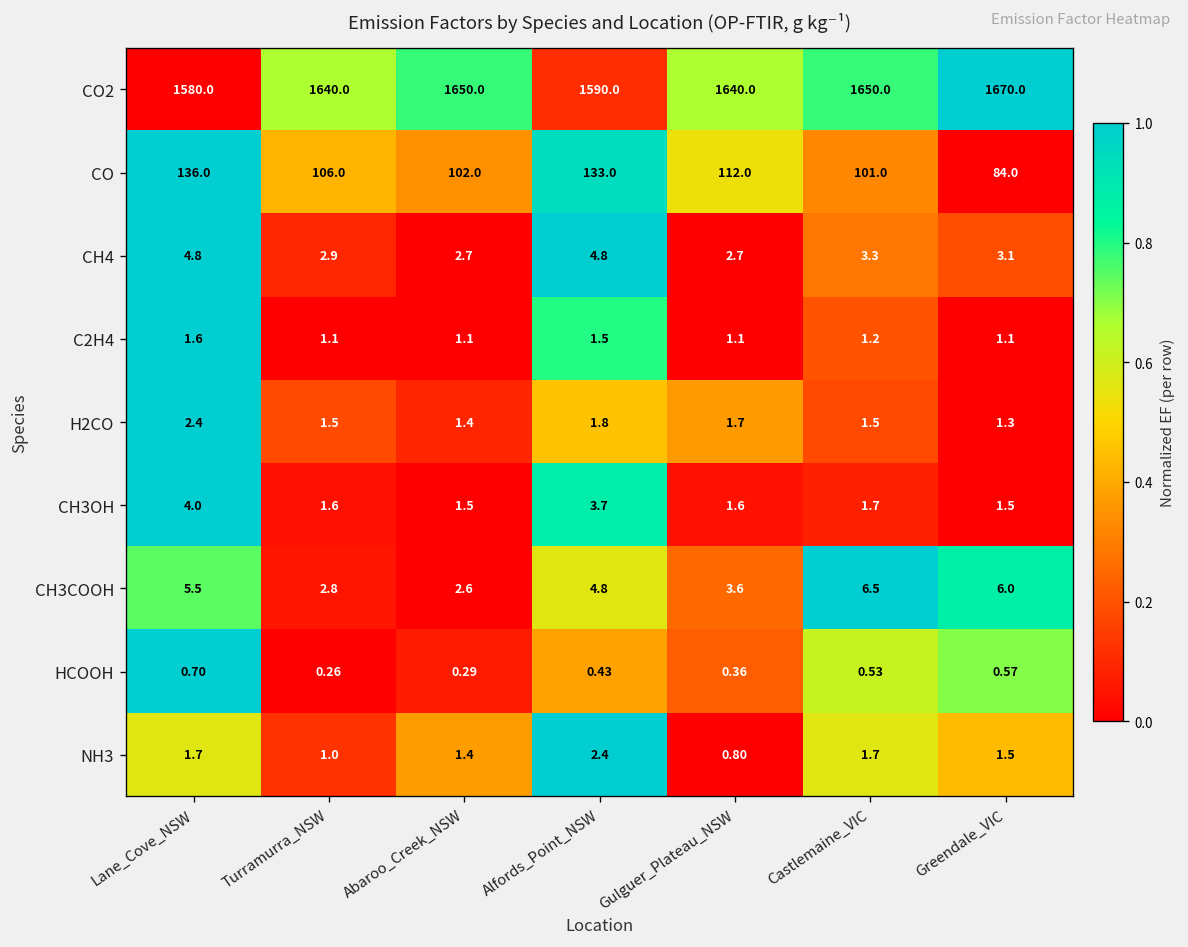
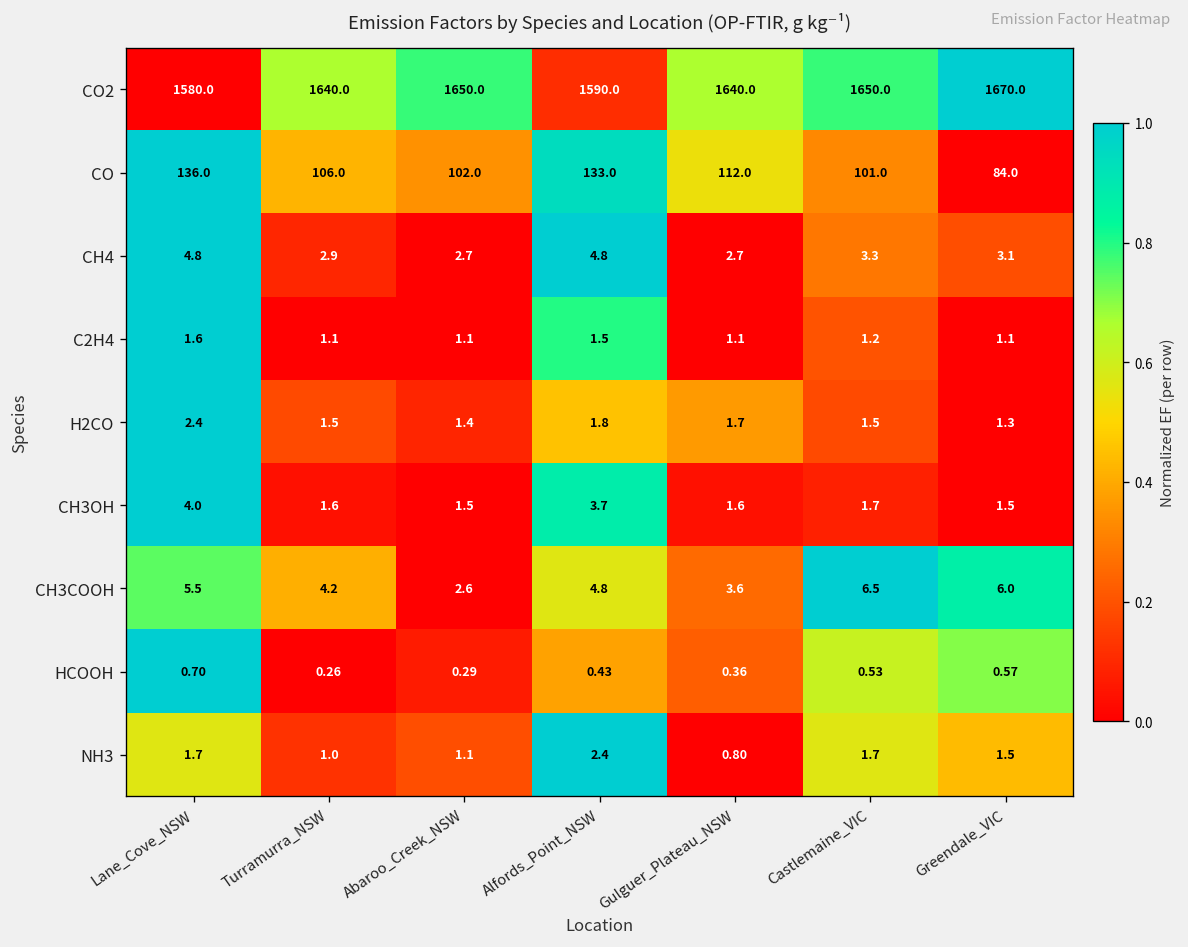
CH3COOH, Turramurra_NSW: 2.8 -> 4.2
NH3, Abaroo_Creek_NSW: 1.4 -> 1.1
